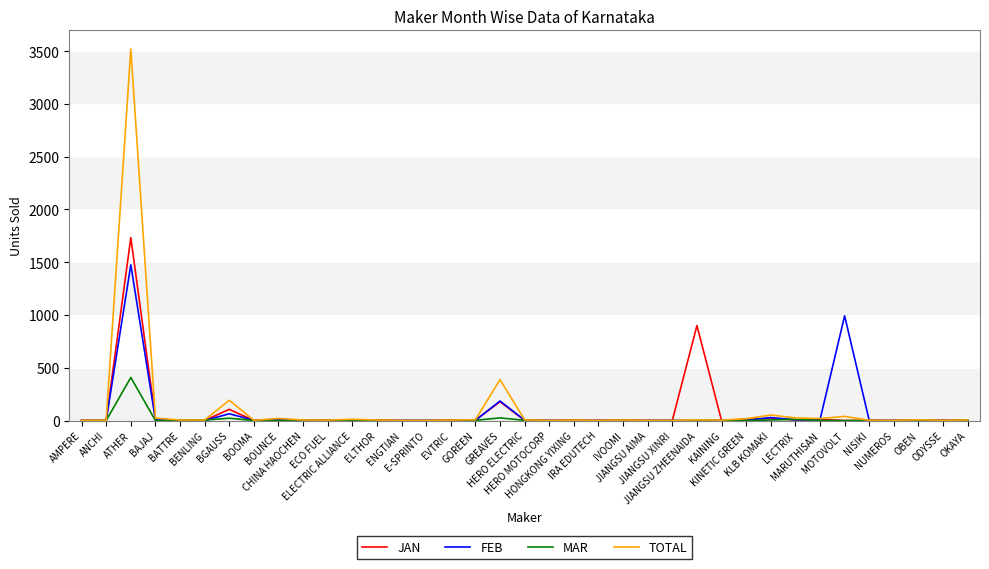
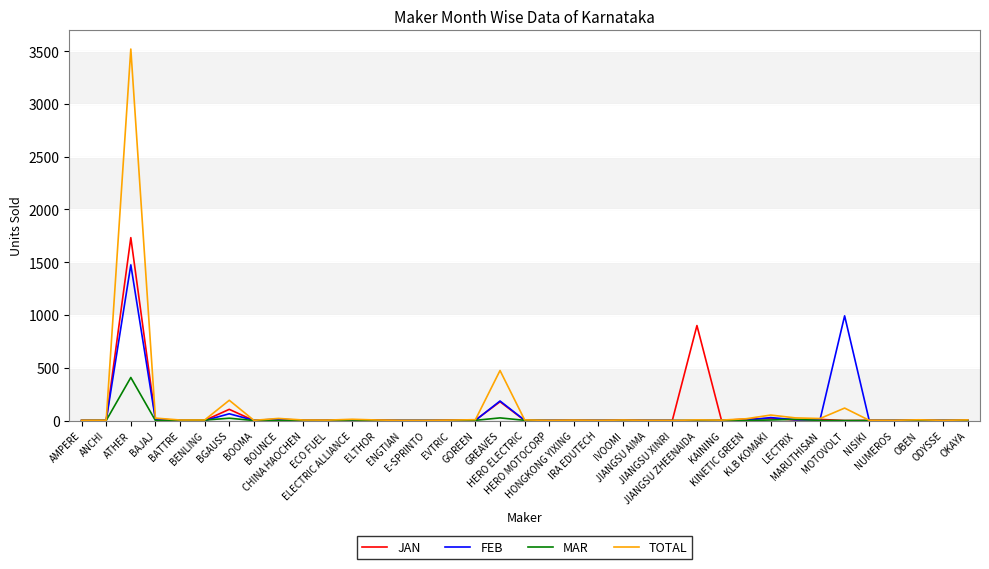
TOTAL, GREAVES: 390 -> 470
TOTAL, MOTOVOLT: 40 -> 120
